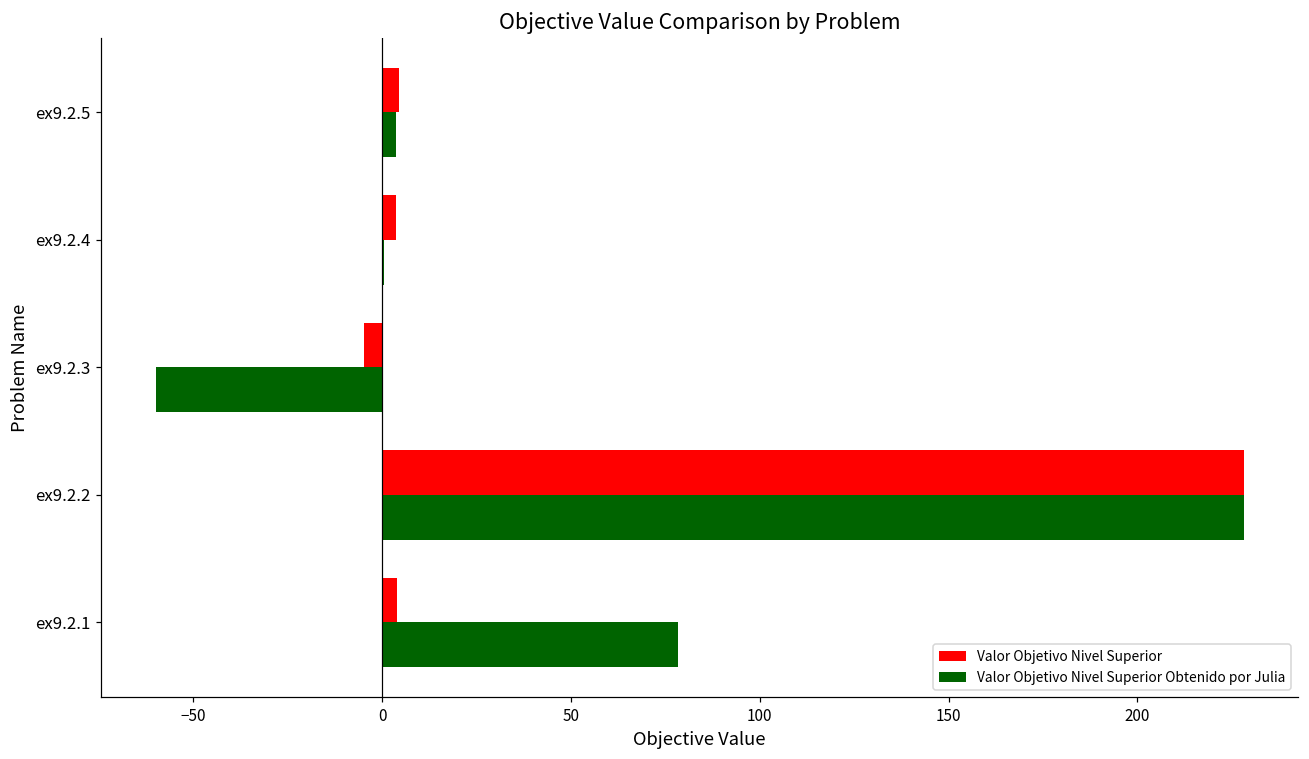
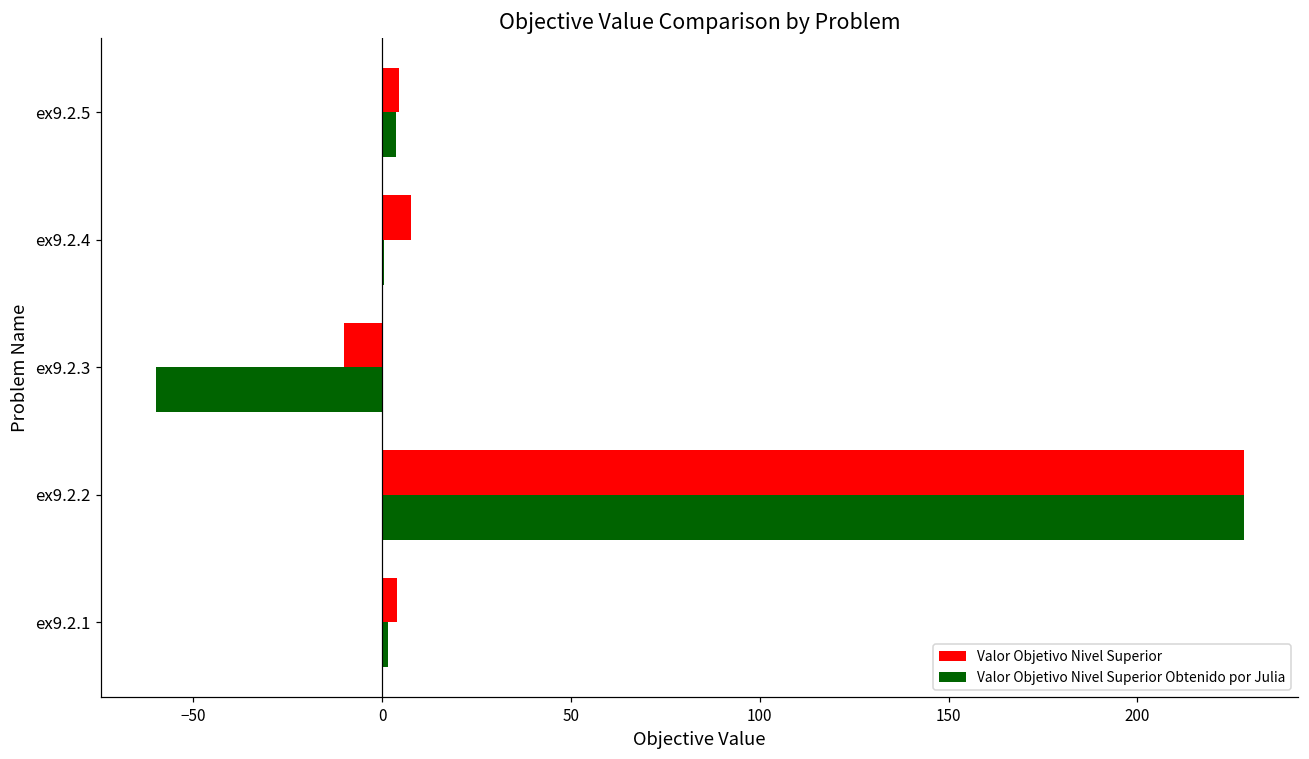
Valor Objetivo Nivel Superior, ex9.2.4: 4 -> 8
Valor Objetivo Nivel Superior, ex9.2.3: -5 -> -10
Valor Objetivo Nivel Superior Obtenido por Julia, ex9.2.1: 78 -> 2
